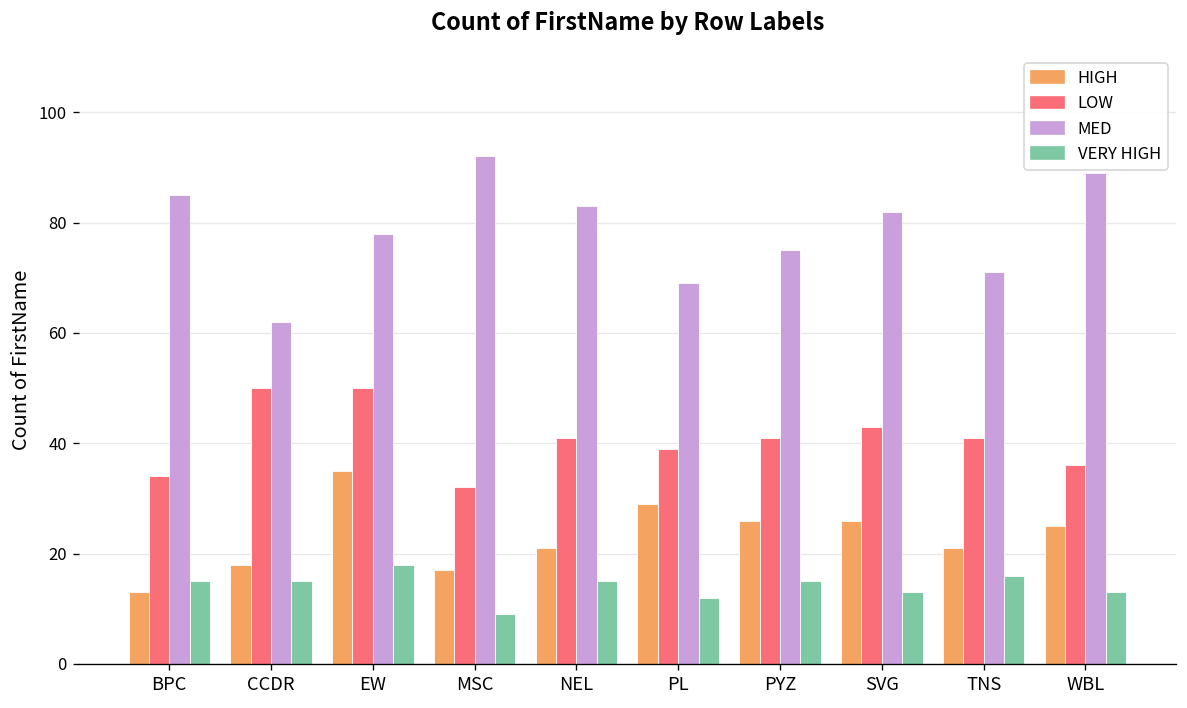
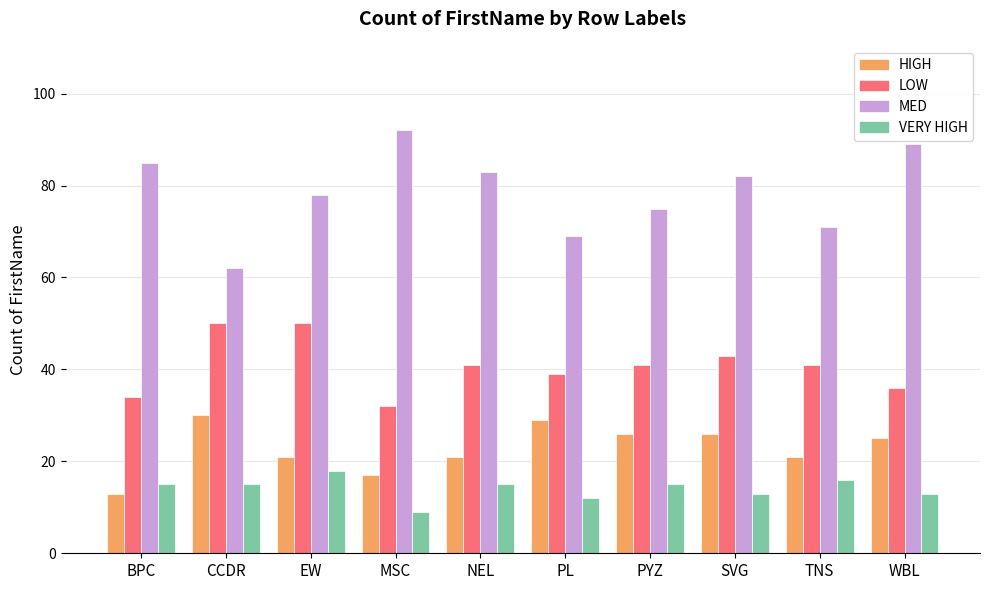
HIGH, CCDR: 18 -> 30
HIGH, EW: 35 -> 21
